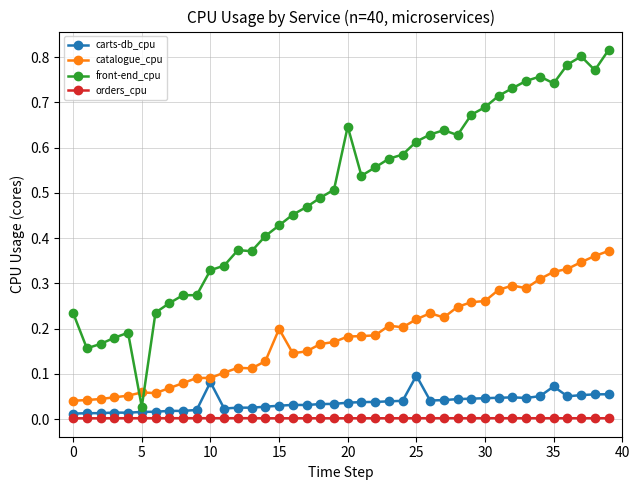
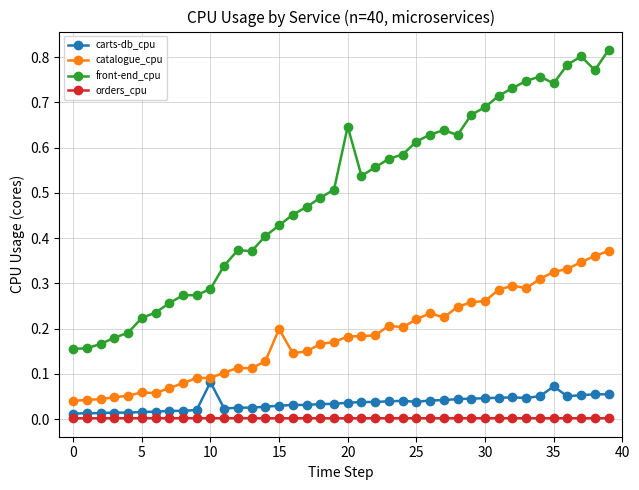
front-end_cpu, 0: 0.23 -> 0.16
front-end_cpu, 5: 0.03 -> 0.22
front-end_cpu, 10: 0.33 -> 0.29
carts-db_cpu, 25: 0.10 -> 0.04
